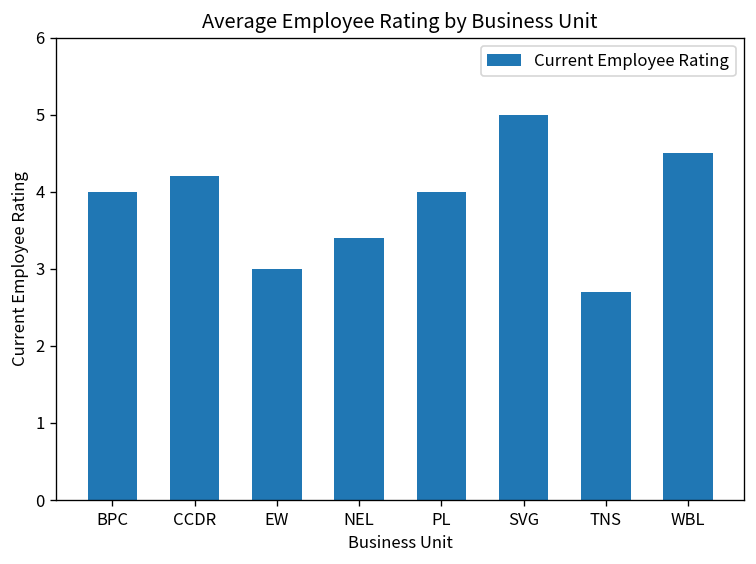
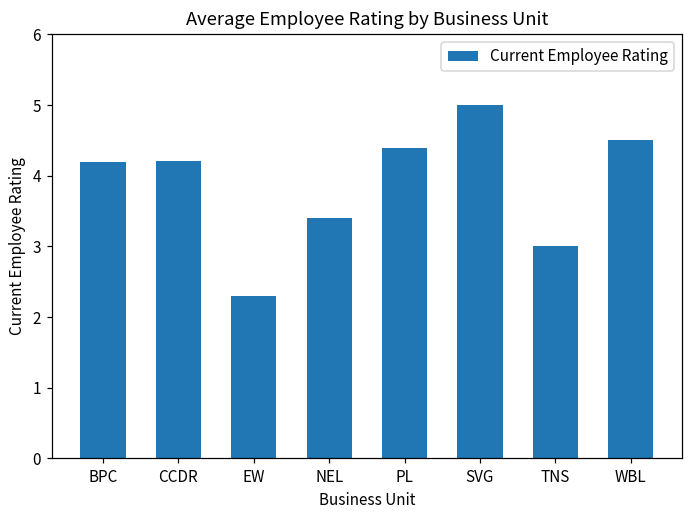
BPC: 4.0 -> 4.2
EW: 3.0 -> 2.3
PL: 4.0 -> 4.4
TNS: 2.7 -> 3.0
